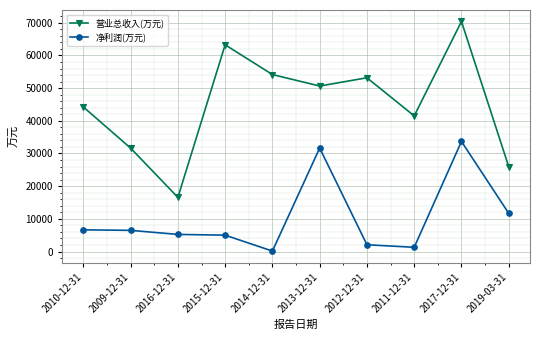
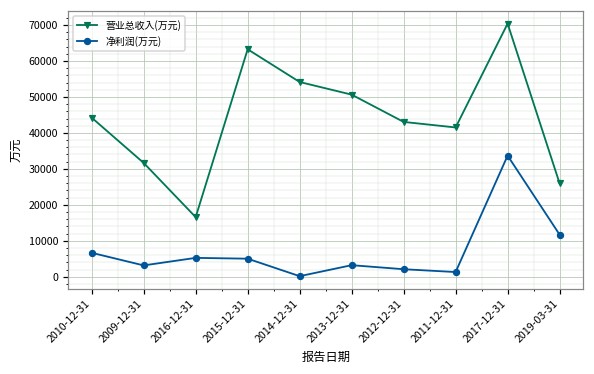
净利润(万元), 2009-12-31: 6000 -> 3000
净利润(万元), 2013-12-31: 32000 -> 3000
营业总收入(万元), 2012-12-31: 53000 -> 43000
